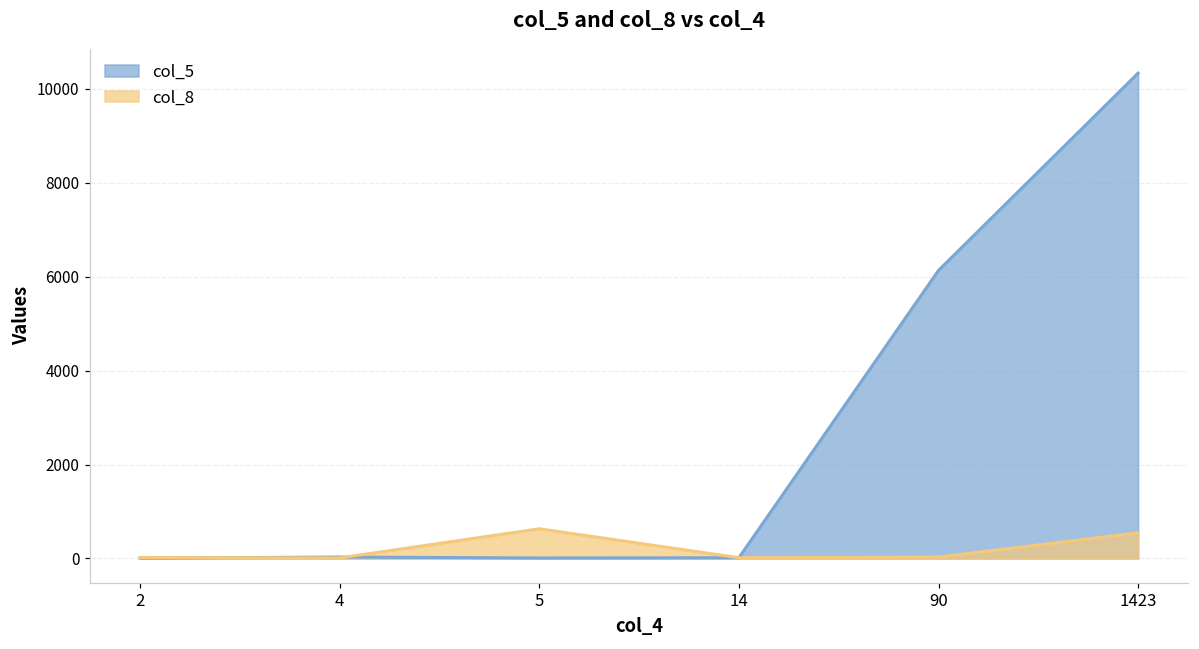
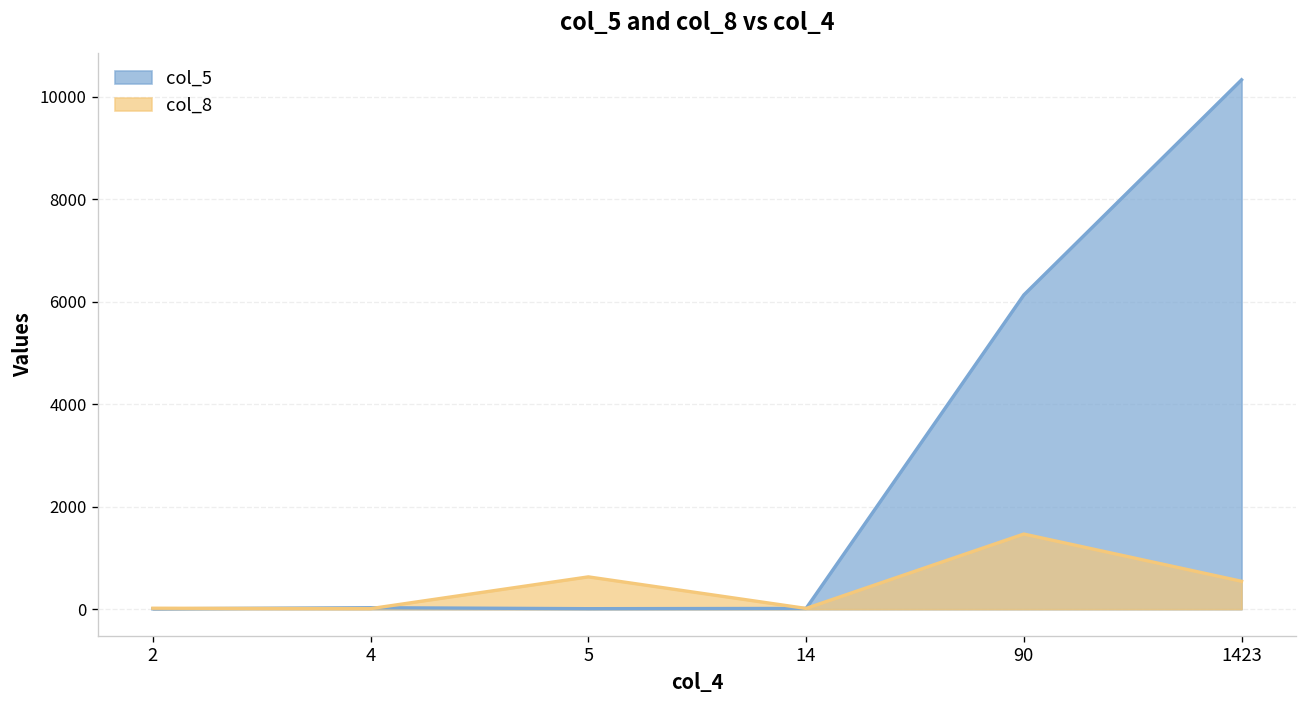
col_8, 90: 0 -> 1500
